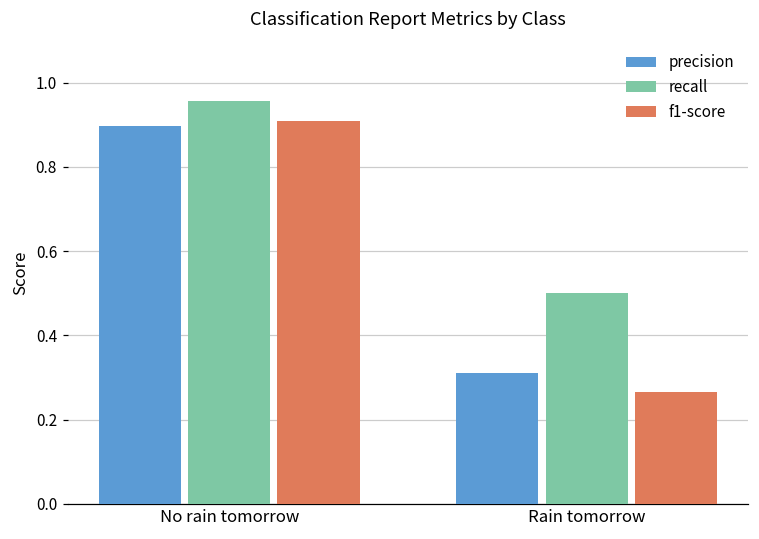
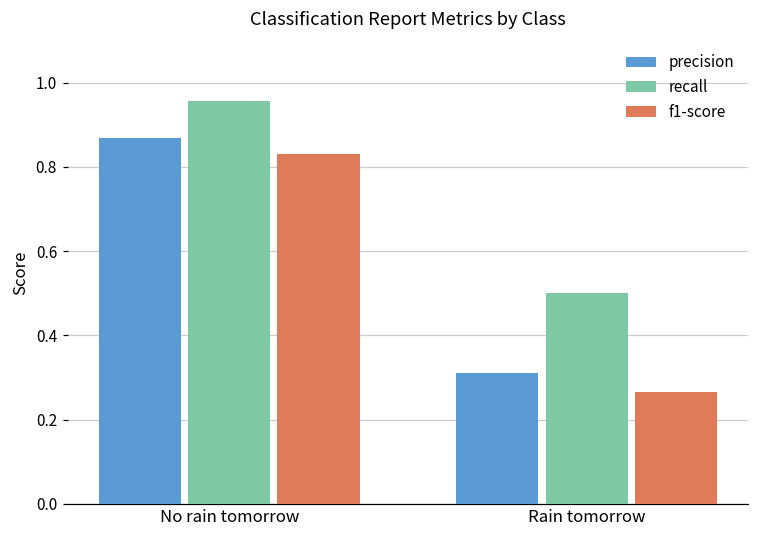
precision, No rain tomorrow: 0.90 -> 0.87
f1-score, No rain tomorrow: 0.91 -> 0.83
